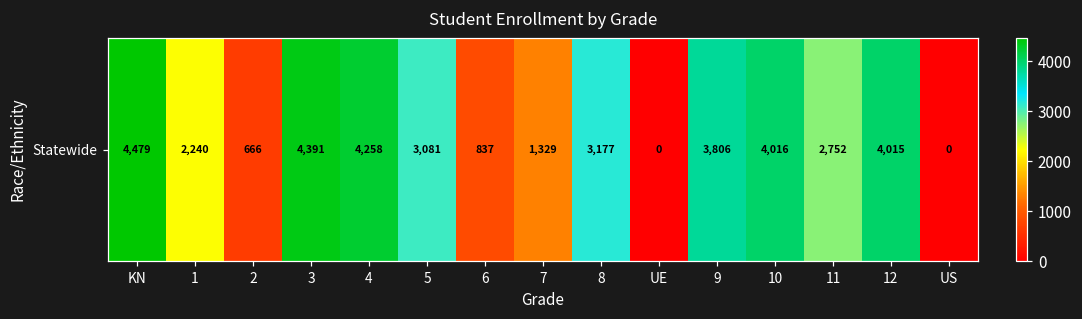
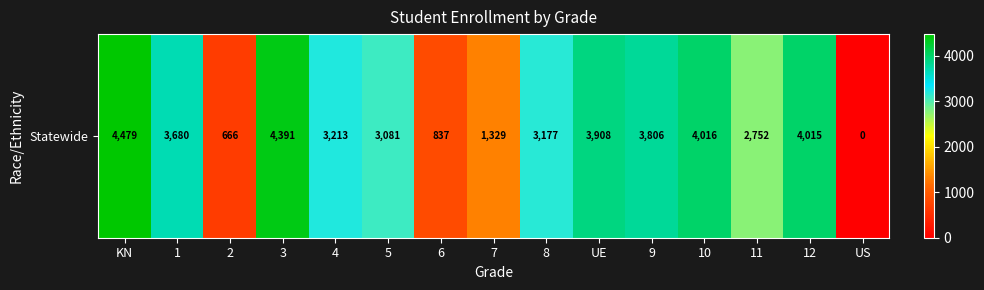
Statewide, 1: 2,240 -> 3,680
Statewide, 4: 4,258 -> 3,213
Statewide, UE: 0 -> 3,908
